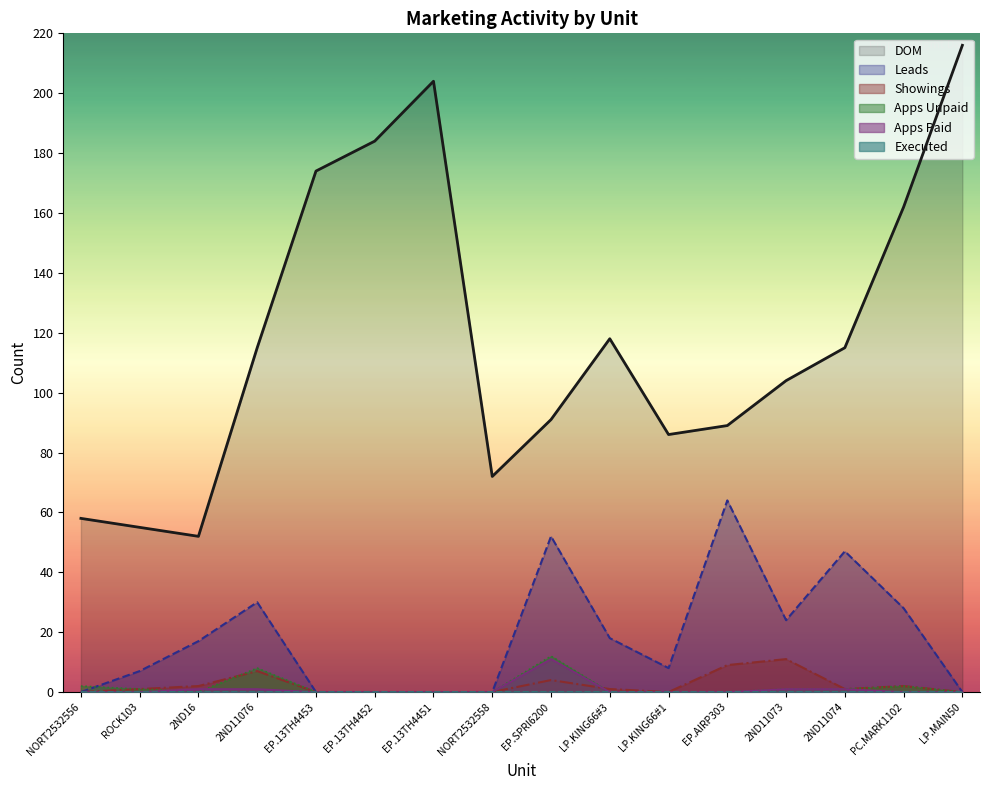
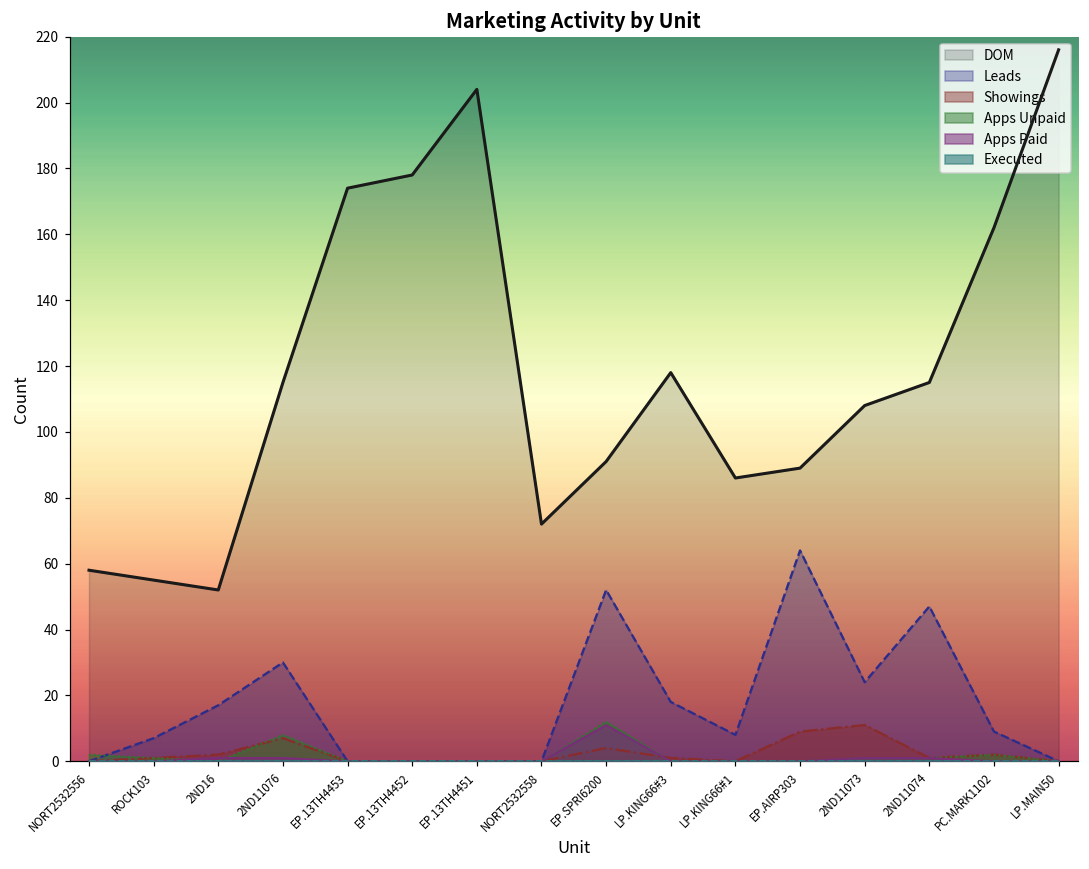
DOM, EP.13TH4452: 184 -> 178
DOM, 2ND11073: 104 -> 108
Leads, PC.MARK1102: 28 -> 9
